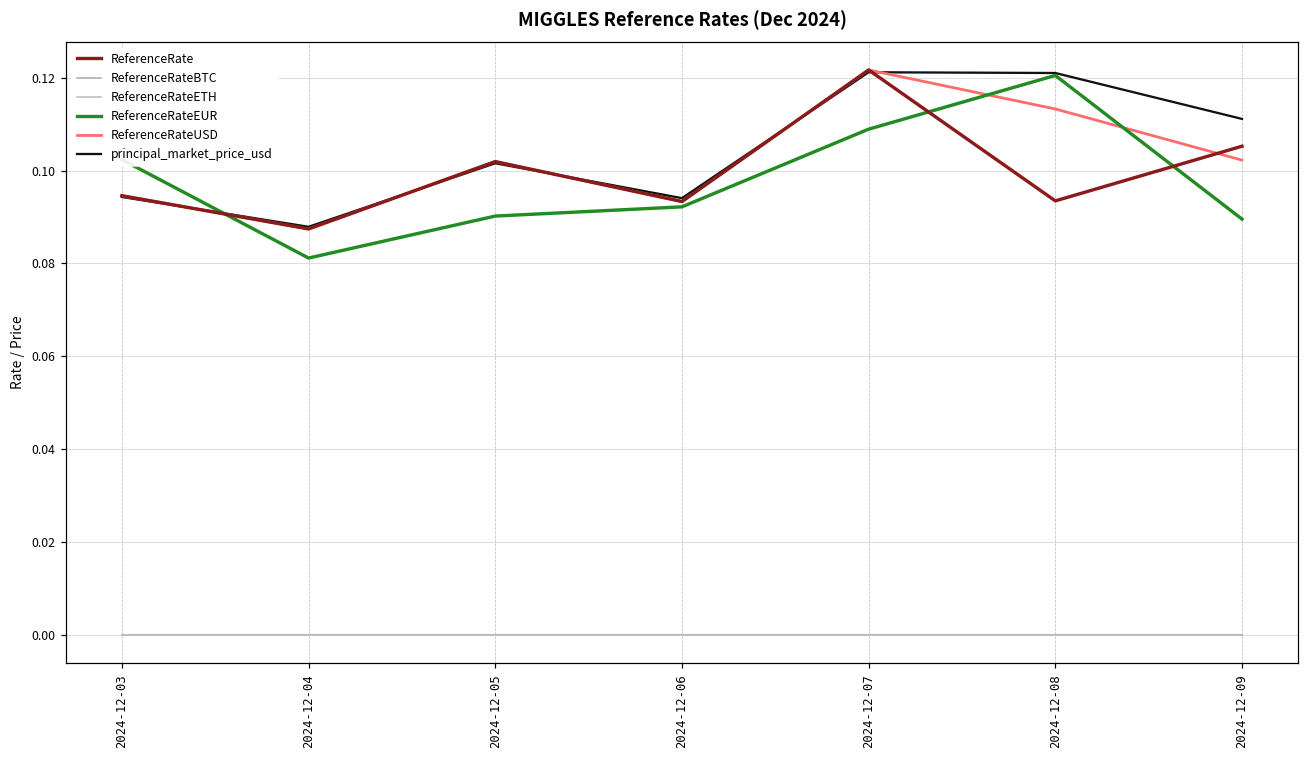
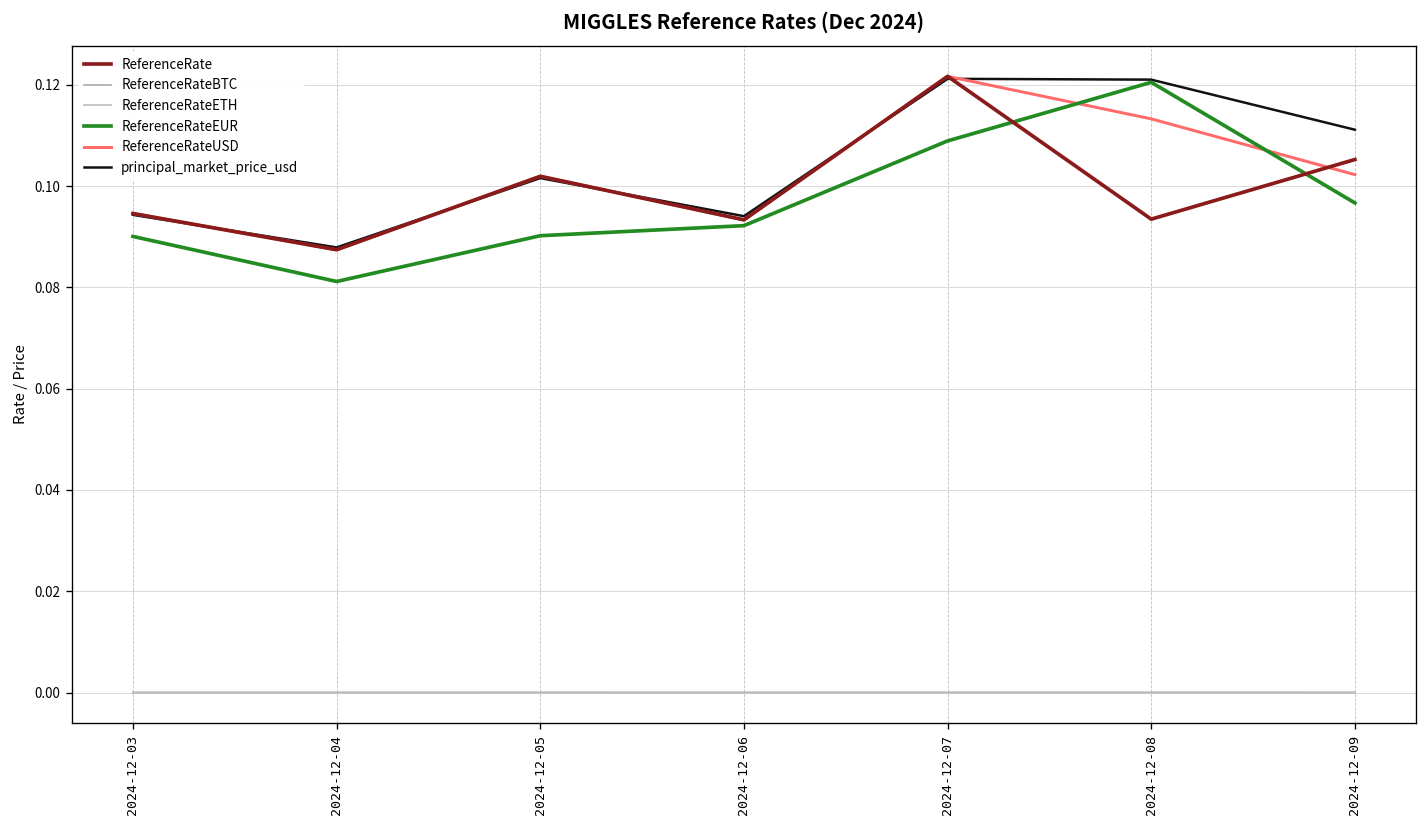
ReferenceRateEUR, 2024-12-03: 0.102 -> 0.090
ReferenceRateEUR, 2024-12-09: 0.090 -> 0.097
